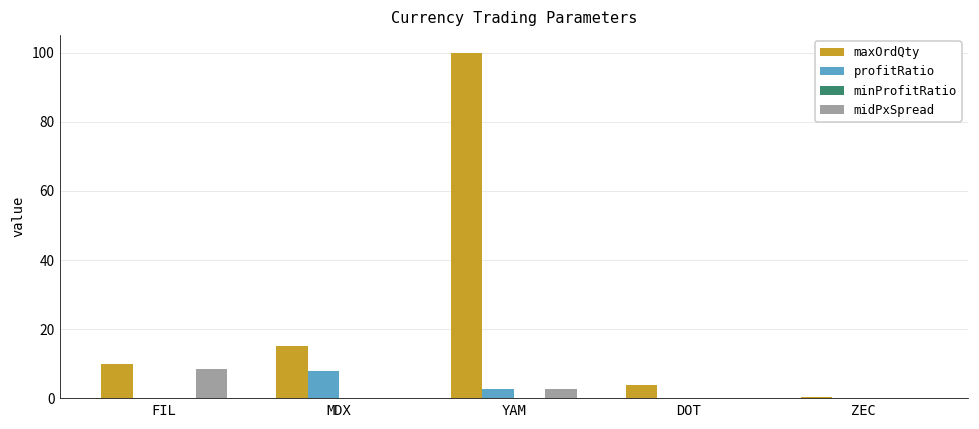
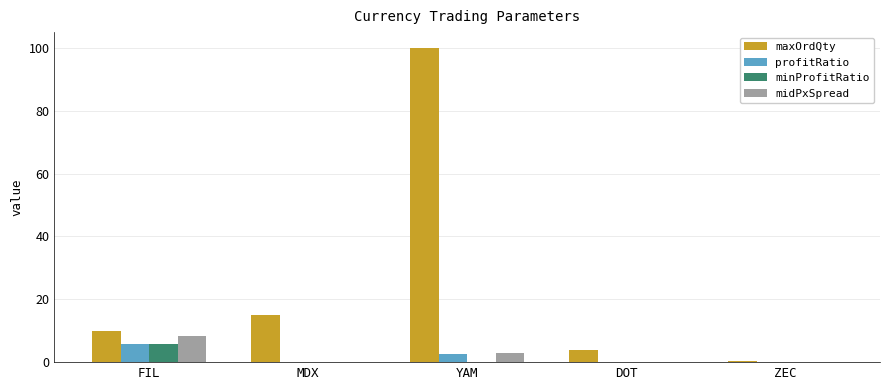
profitRatio, FIL: 0 -> 6
minProfitRatio, FIL: 0 -> 6
profitRatio, MDX: 8 -> 0
